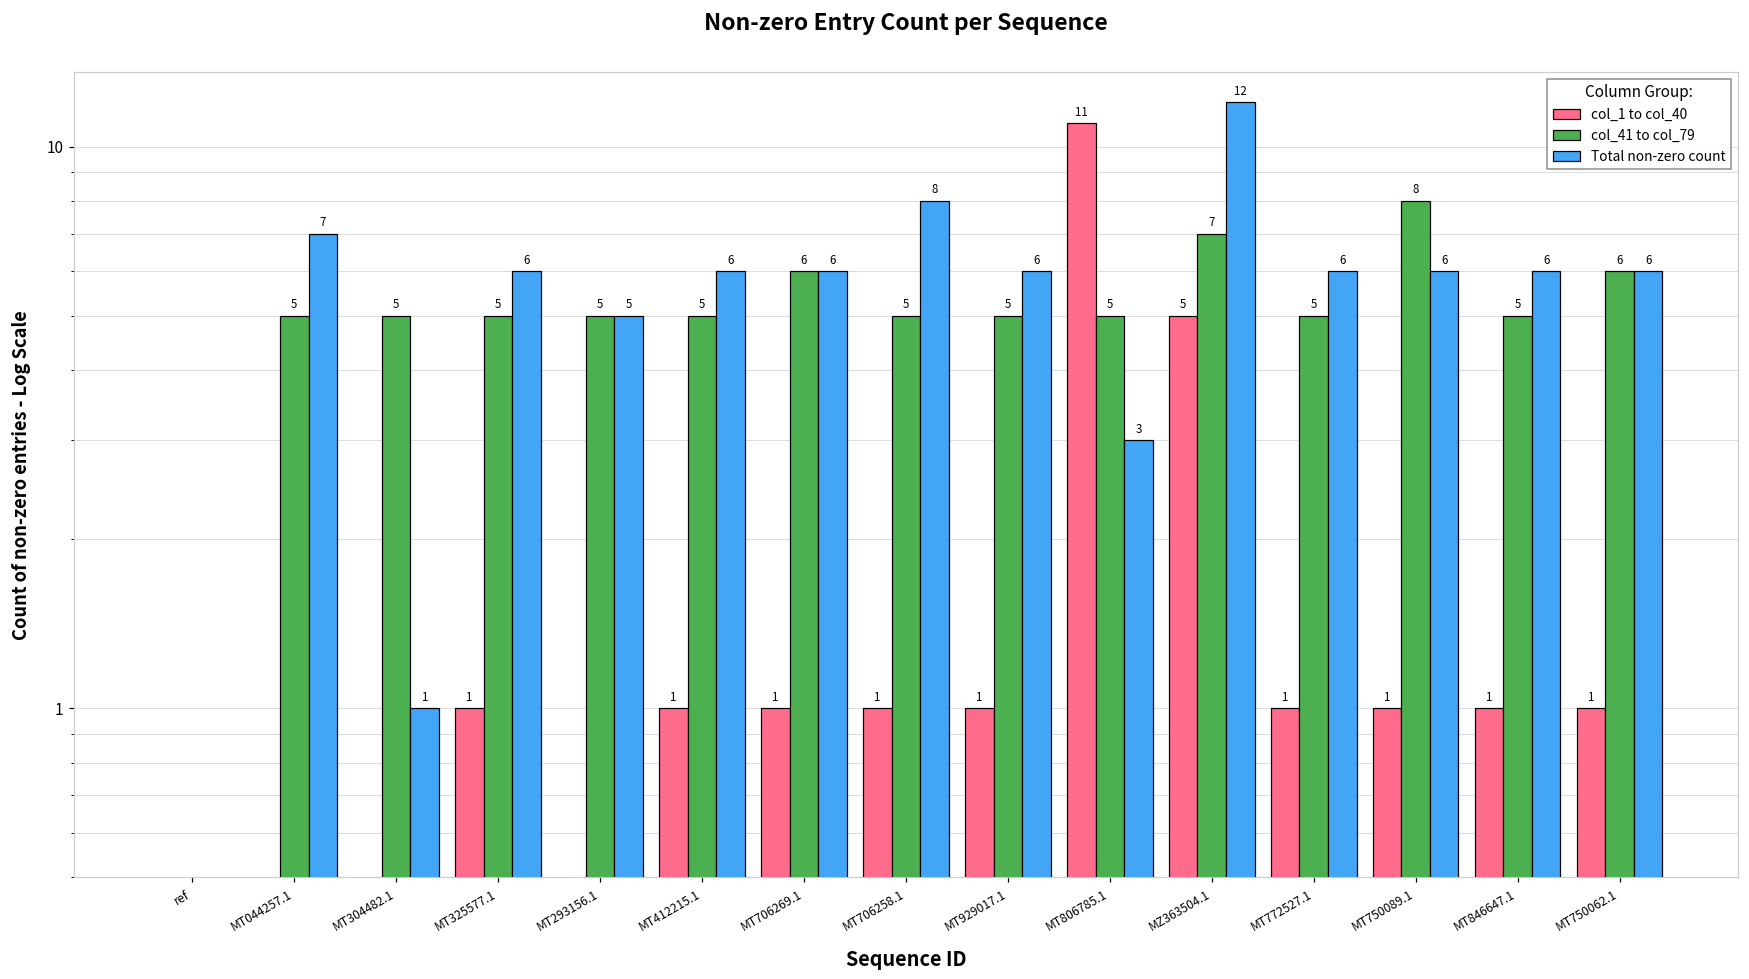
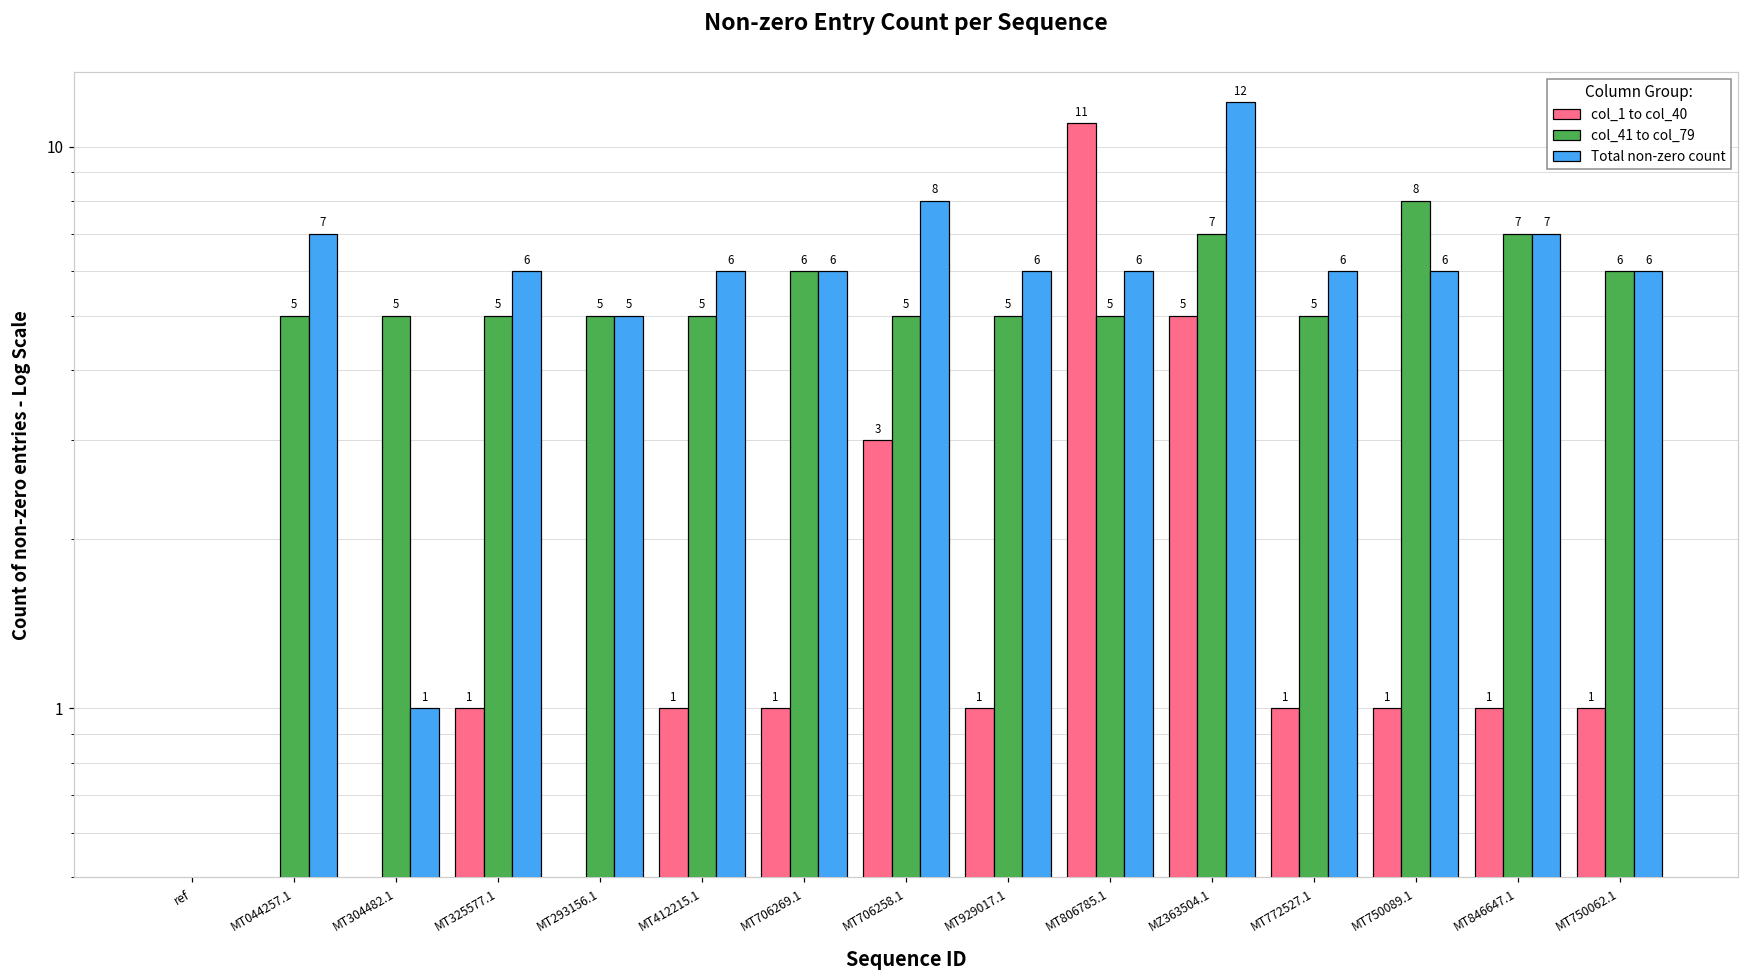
col_1 to col_40, MT706258.1: 1 -> 3
Total non-zero count, MT806785.1: 3 -> 6
col_41 to col_79, MT846647.1: 5 -> 7
Total non-zero count, MT846647.1: 6 -> 7
